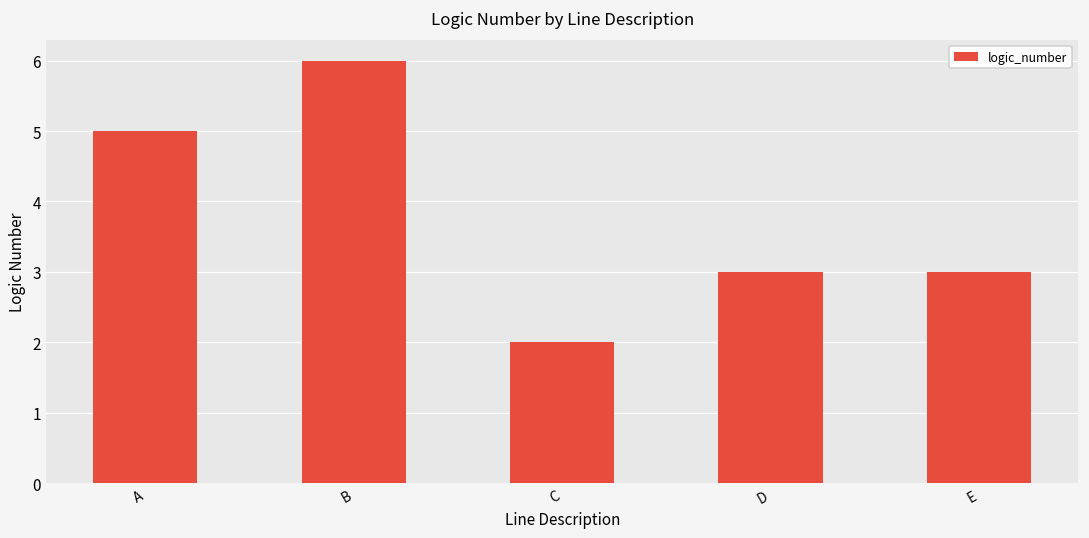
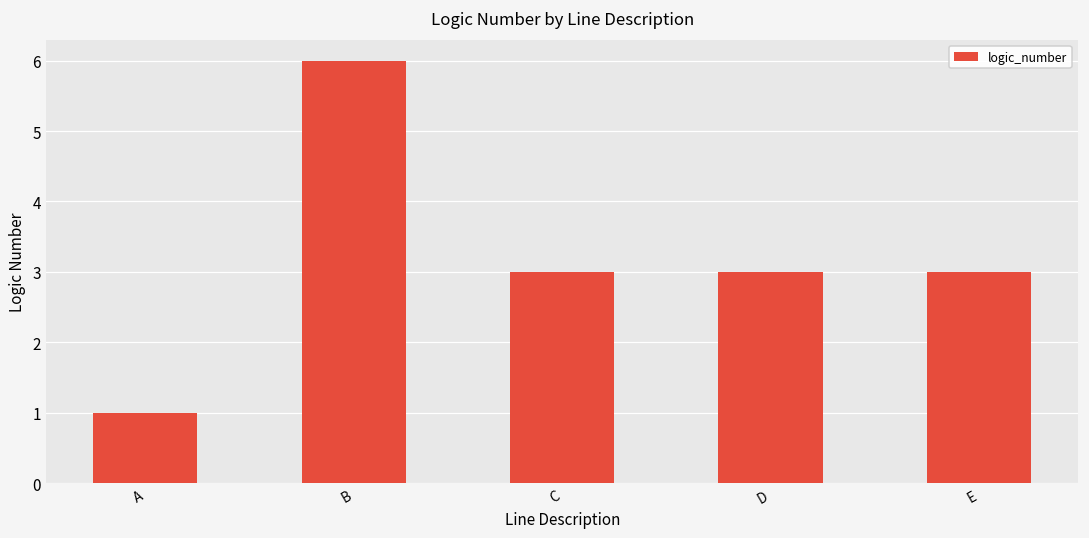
A: 5 -> 1
C: 2 -> 3
